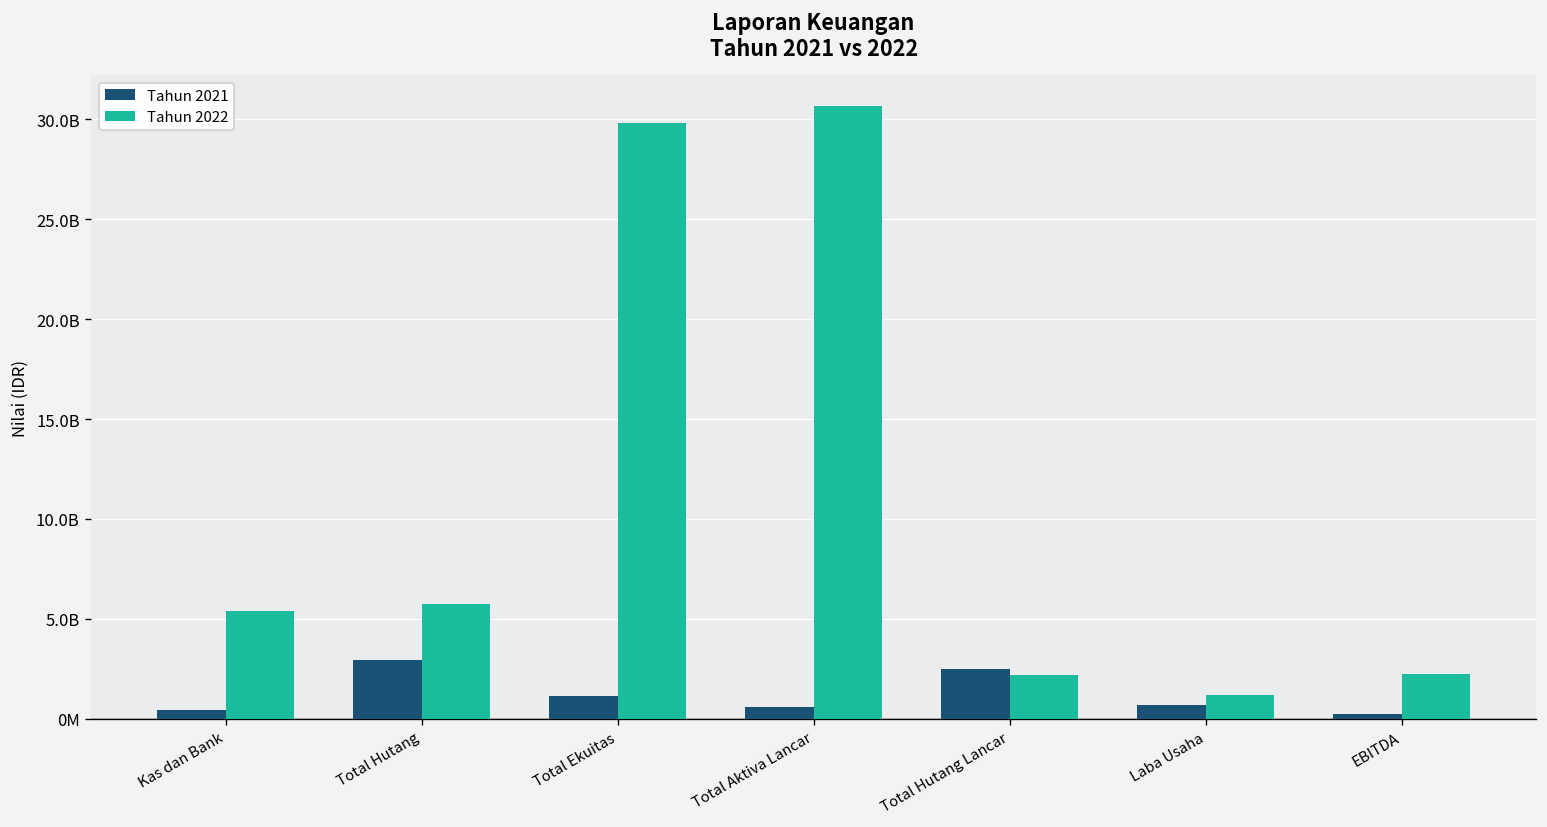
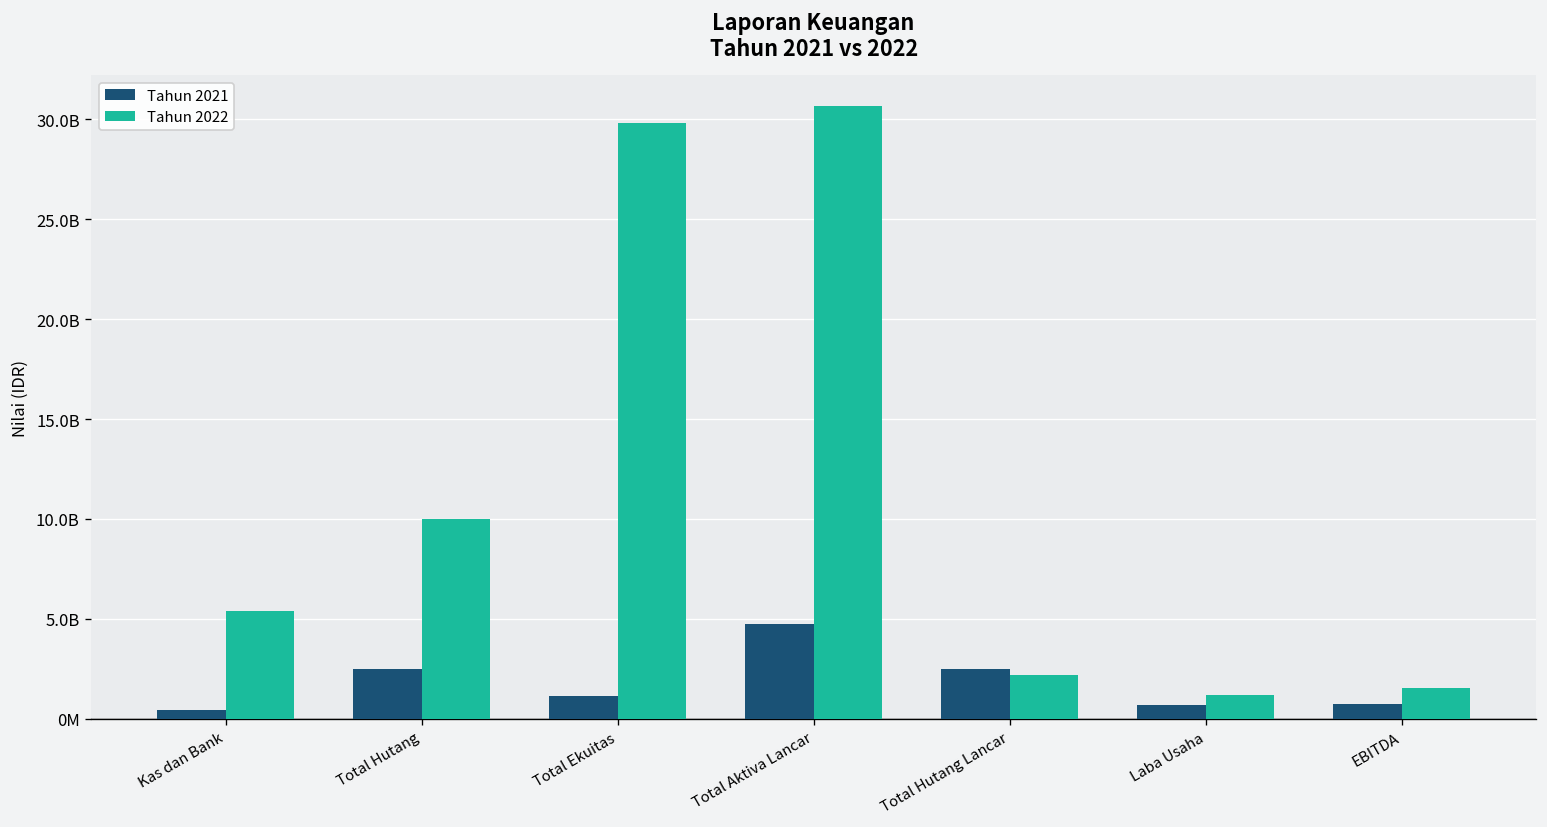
Tahun 2021, Total Hutang: 3000000000 -> 2500000000
Tahun 2022, Total Hutang: 5700000000 -> 10000000000
Tahun 2021, Total Aktiva Lancar: 600000000 -> 4700000000
Tahun 2021, EBITDA: 200000000 -> 700000000
Tahun 2022, EBITDA: 2200000000 -> 1500000000
